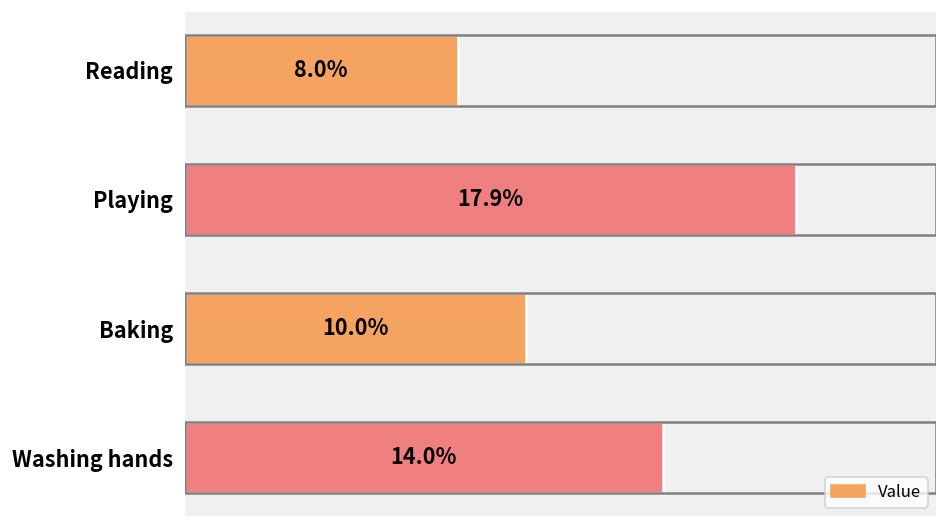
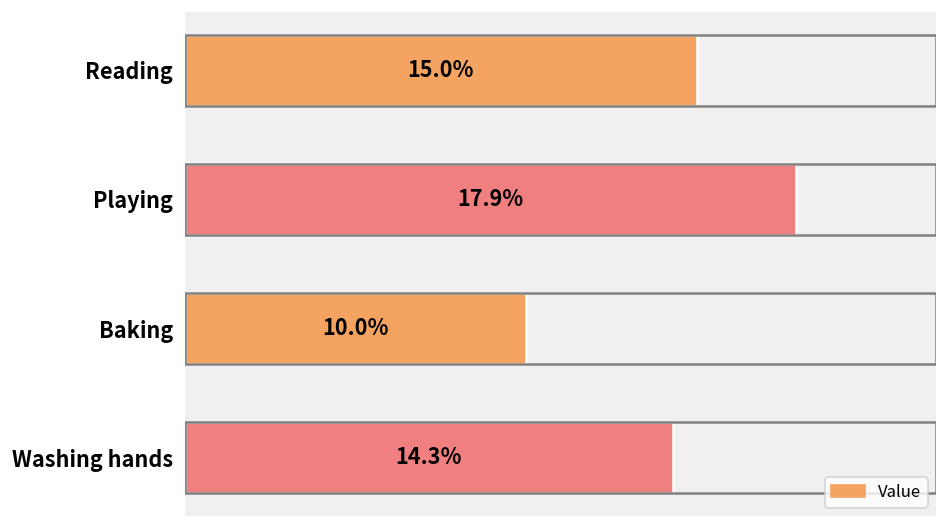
Reading: 8.0% -> 15.0%
Washing hands: 14.0% -> 14.3%
